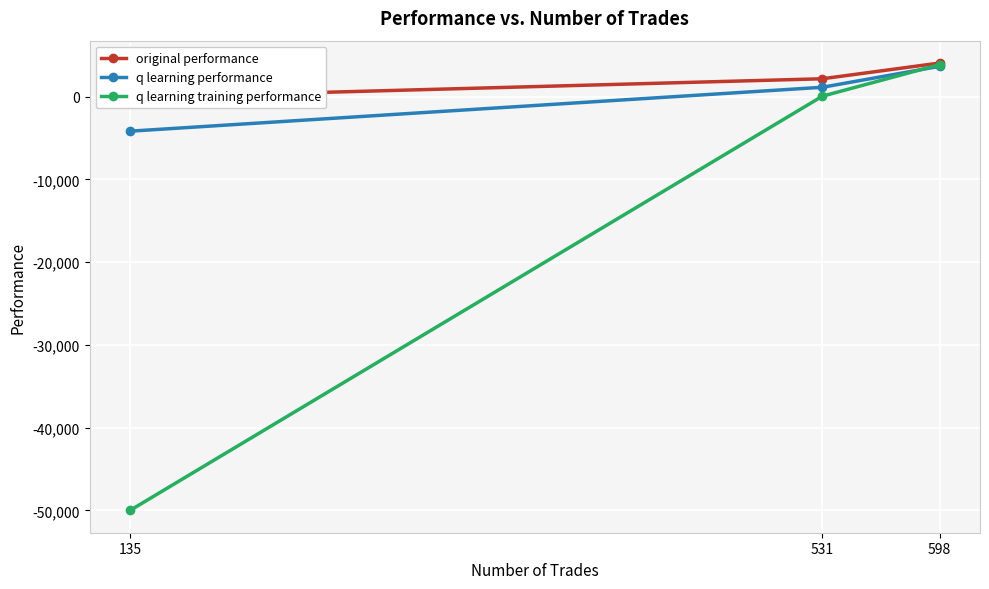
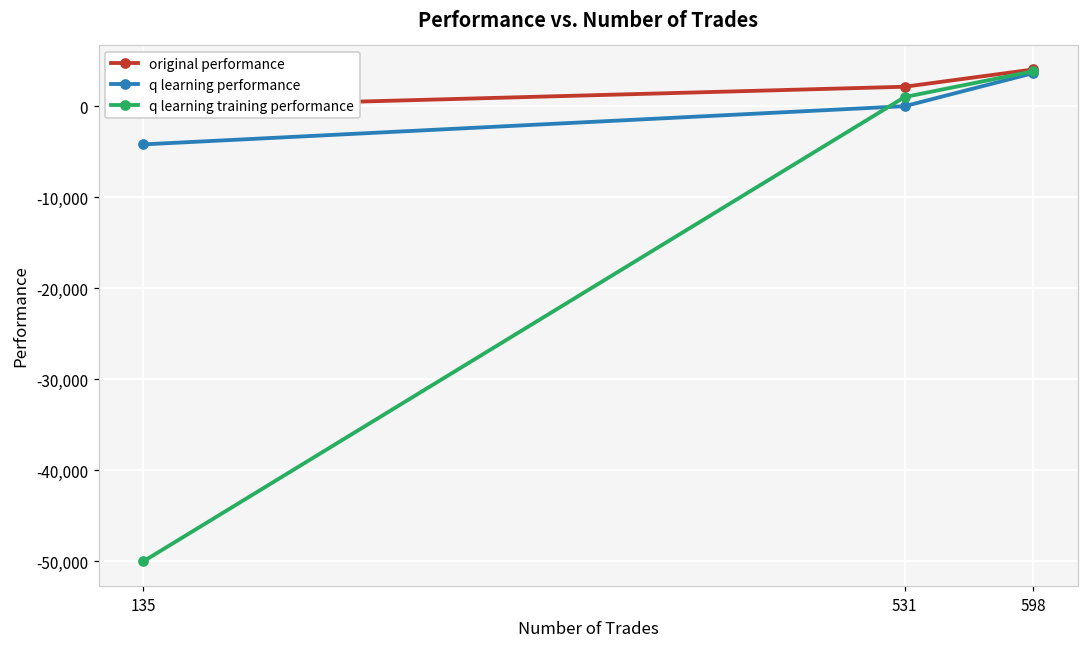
q learning performance, 531: 1,000 -> 0
q learning training performance, 531: 0 -> 1,000
